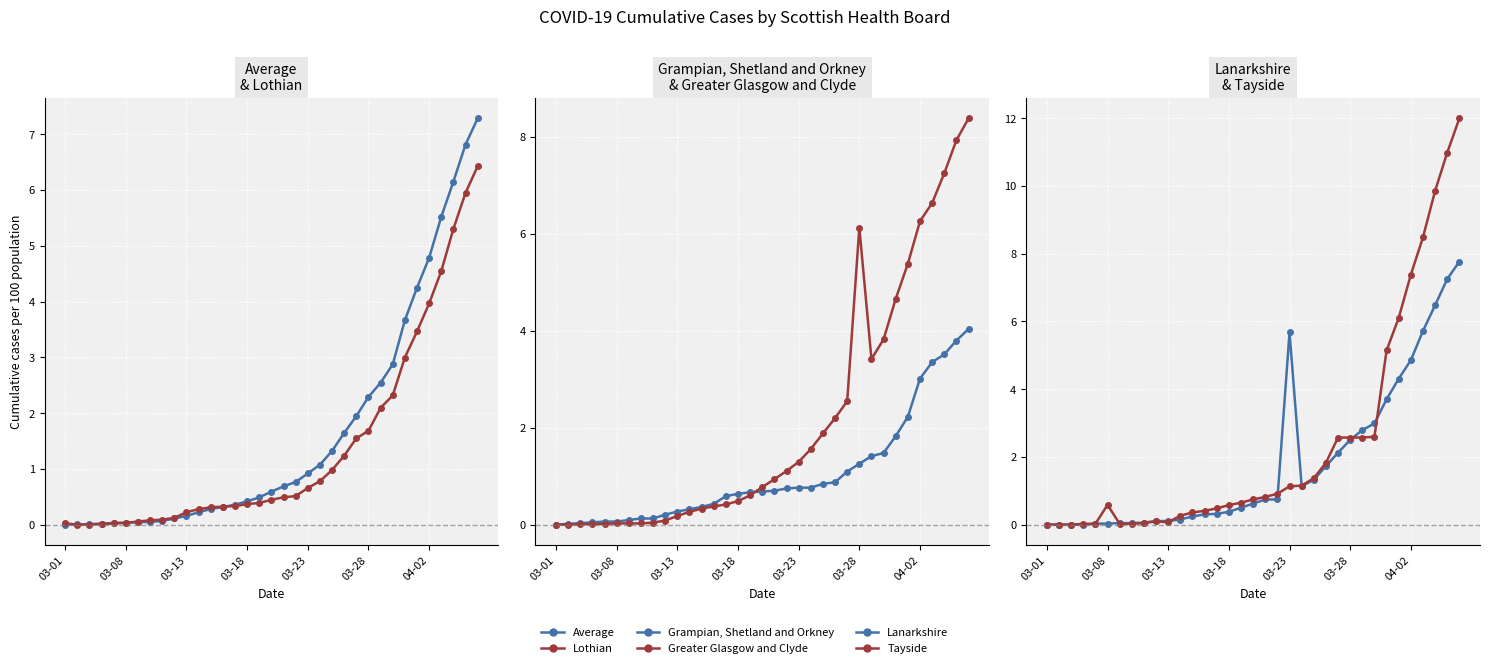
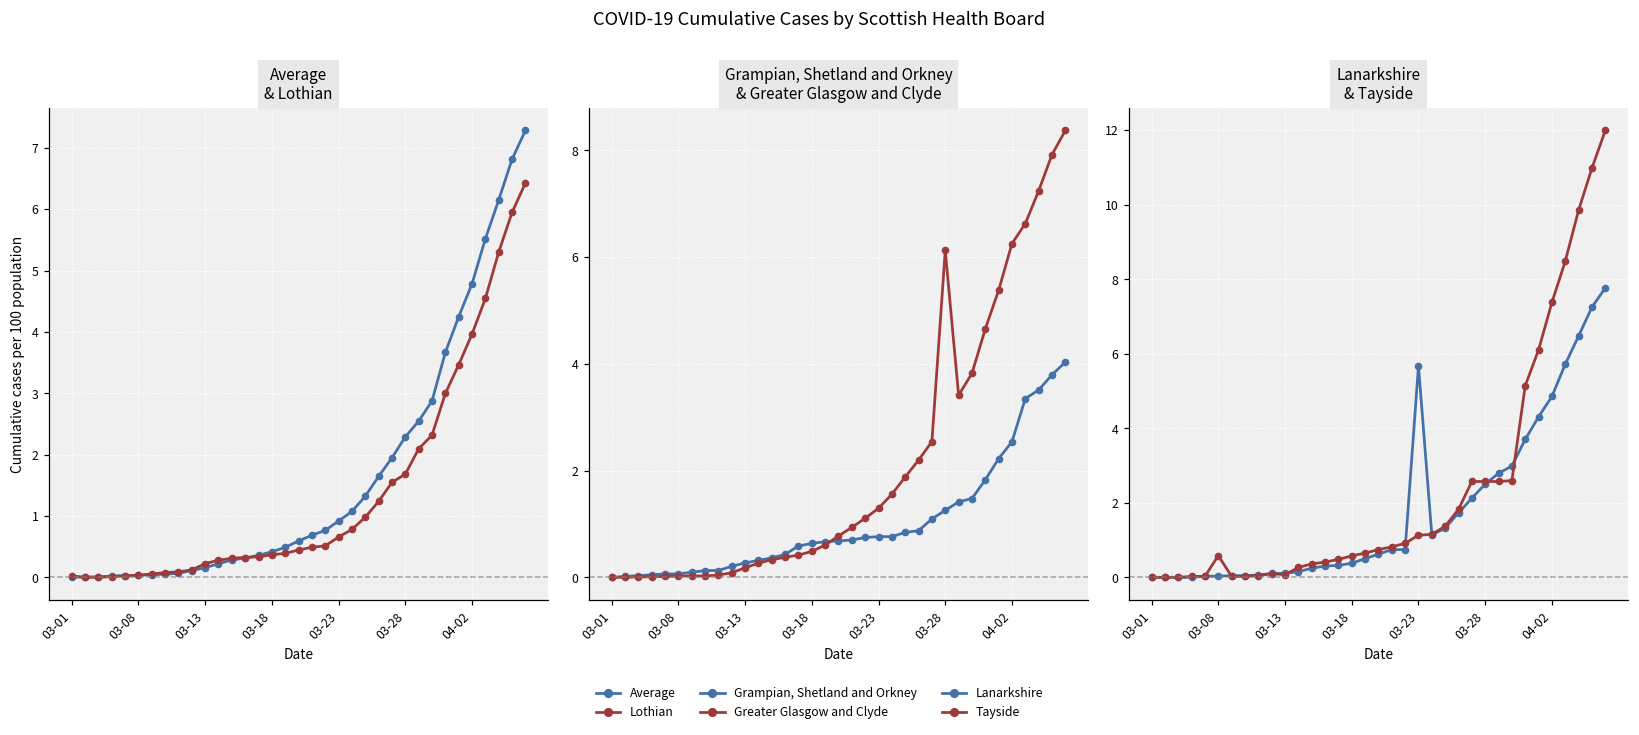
Grampian, Shetland and Orkney & Greater Glasgow and Clyde, Grampian, Shetland and Orkney, 04-02: 3.0 -> 2.5
